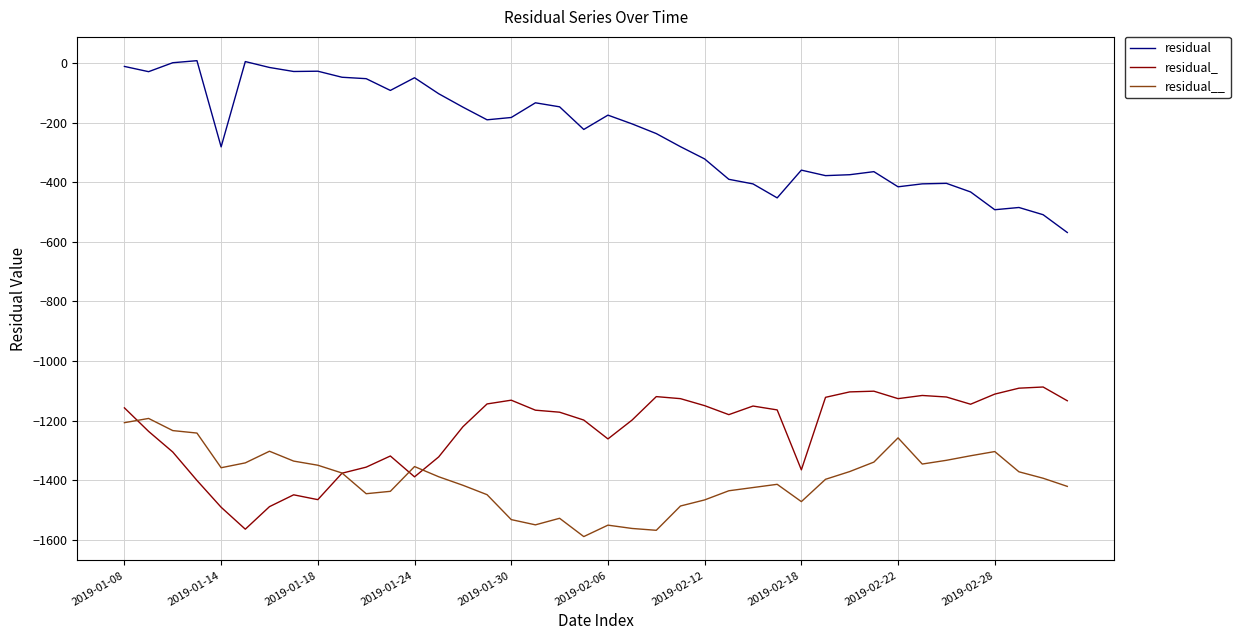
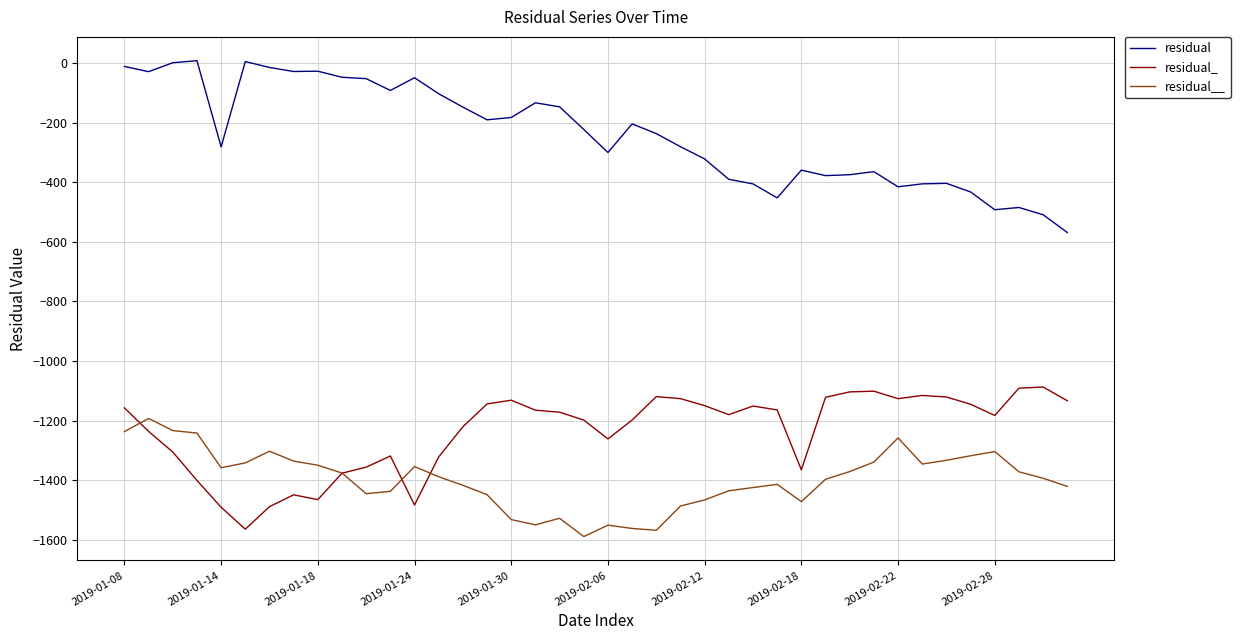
residual__, 2019-01-08: -1210 -> -1240
residual_, 2019-01-24: -1390 -> -1480
residual, 2019-02-06: -180 -> -300
residual_, 2019-02-28: -1110 -> -1180
